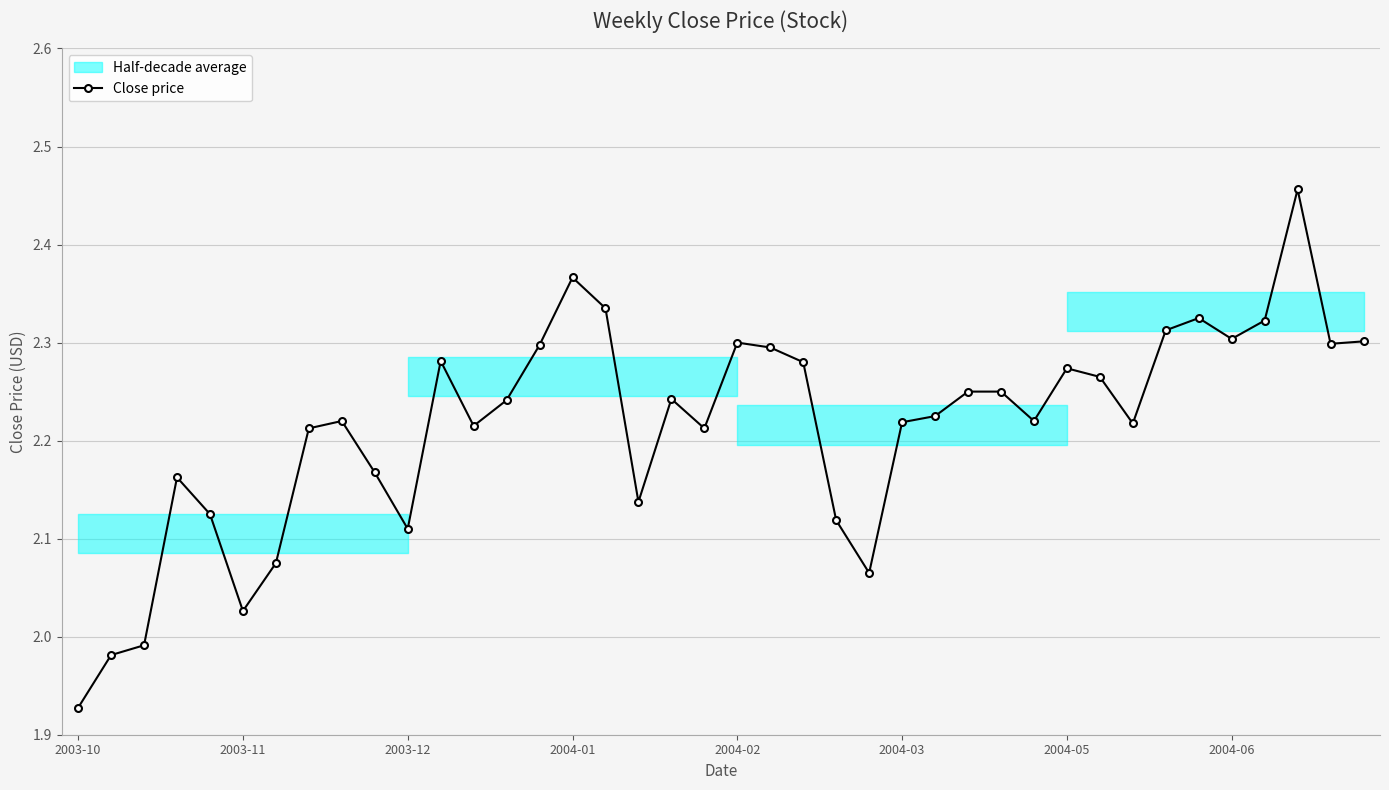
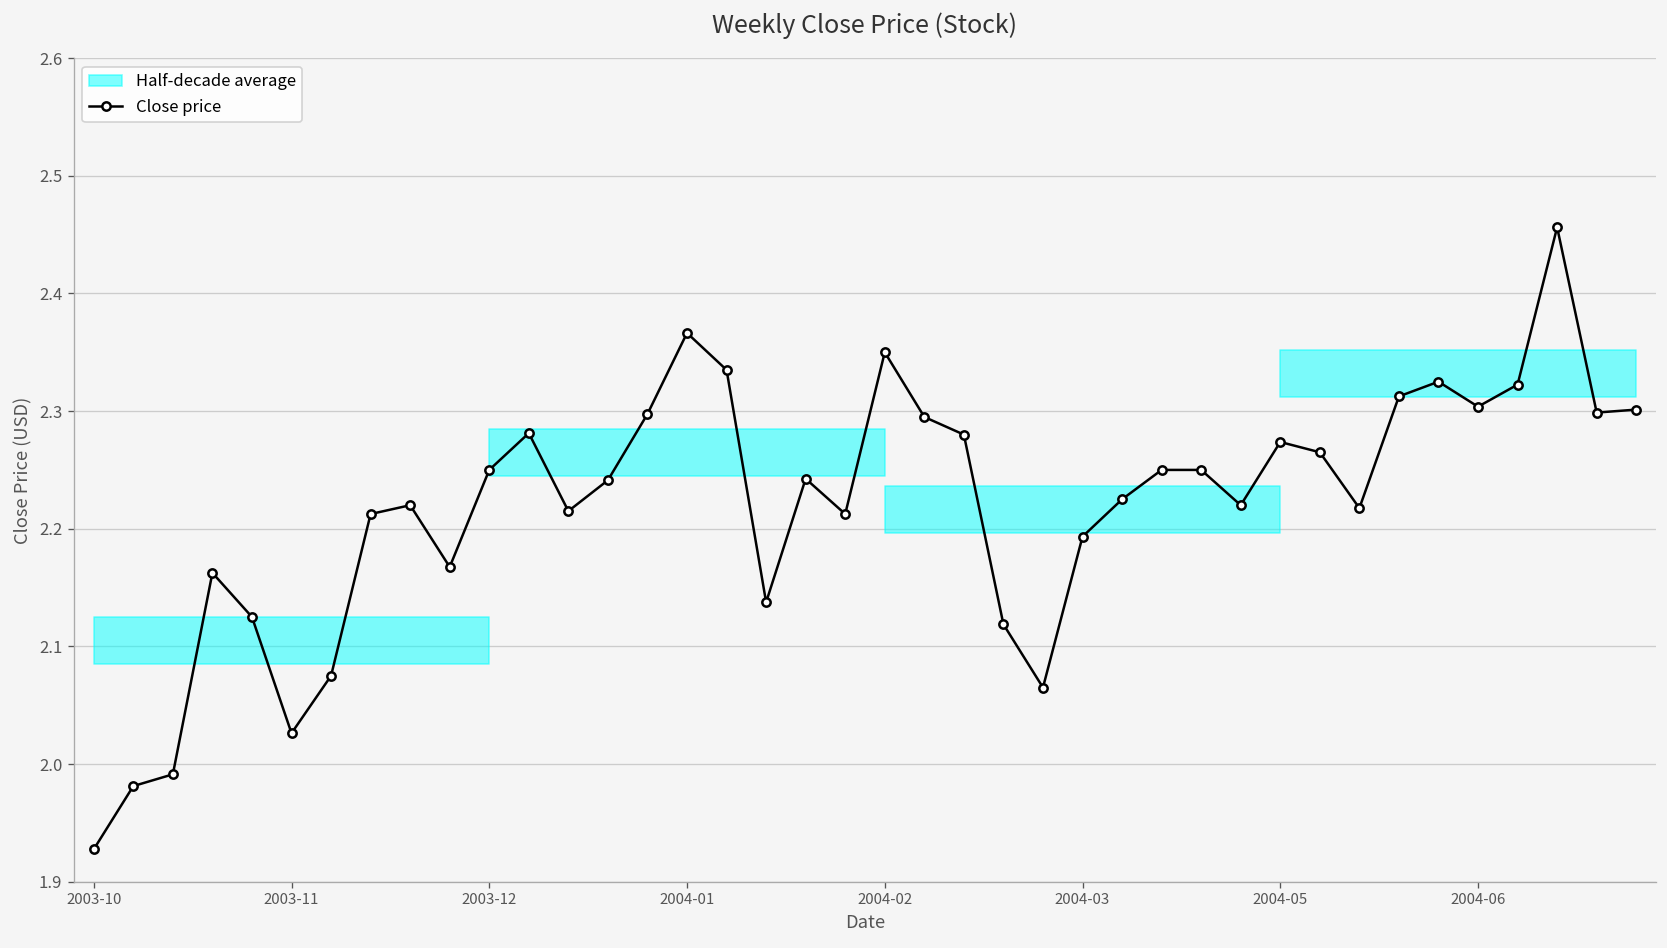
Close price, 2003-12: 2.11 -> 2.25
Close price, 2004-02: 2.30 -> 2.35
Close price, 2004-03: 2.22 -> 2.19
